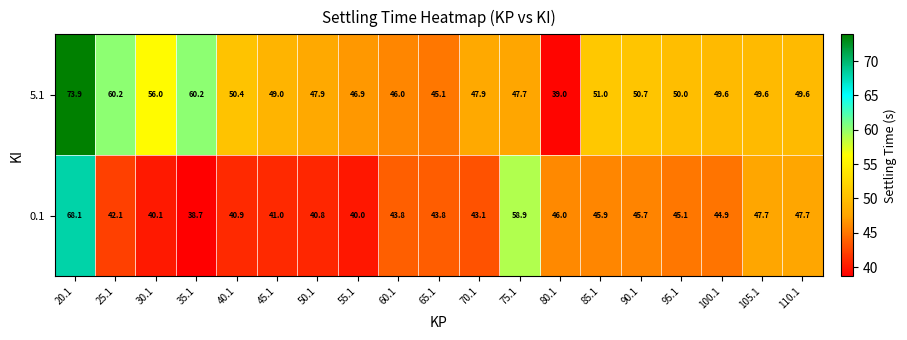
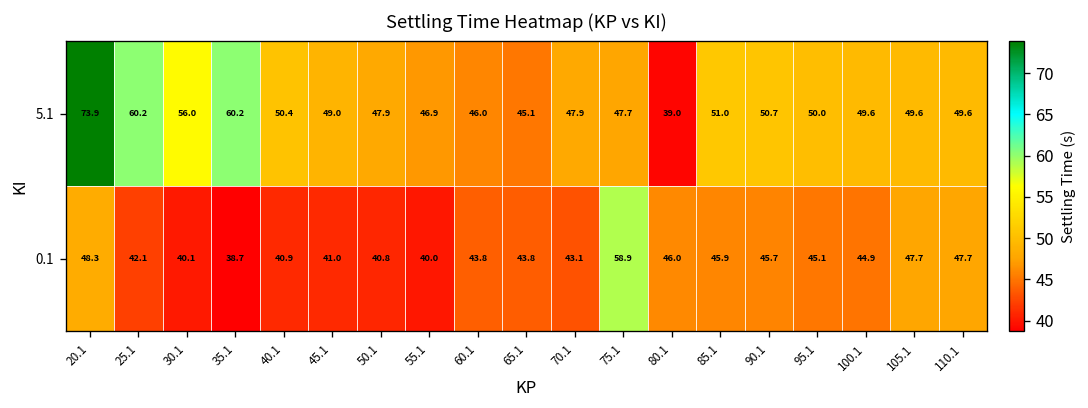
0.1, 20.1: 68.1 -> 48.3
